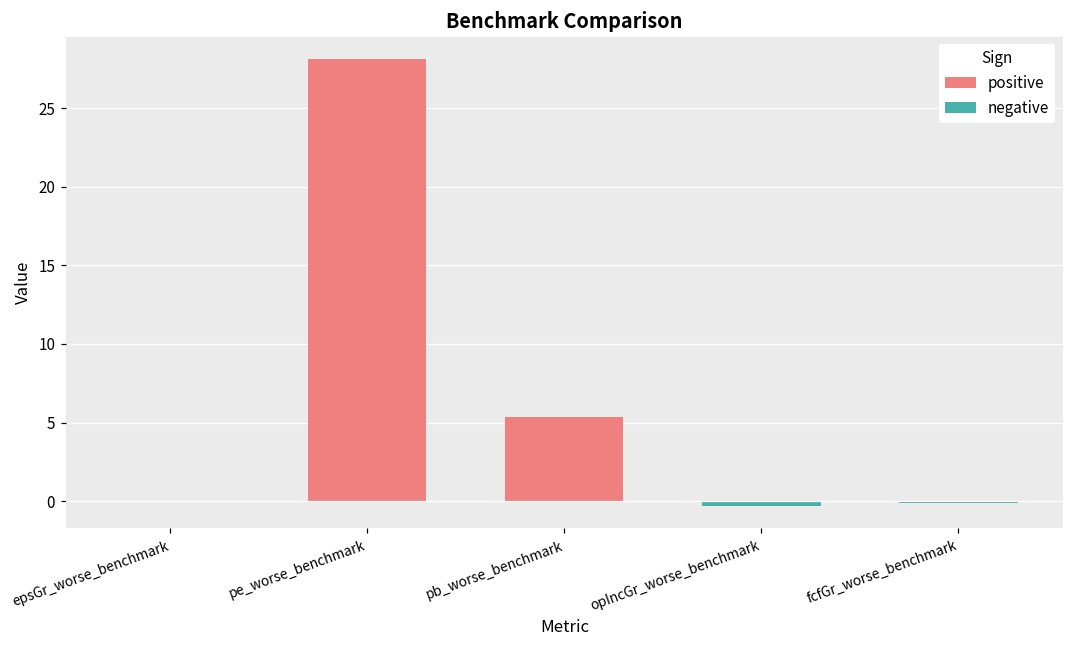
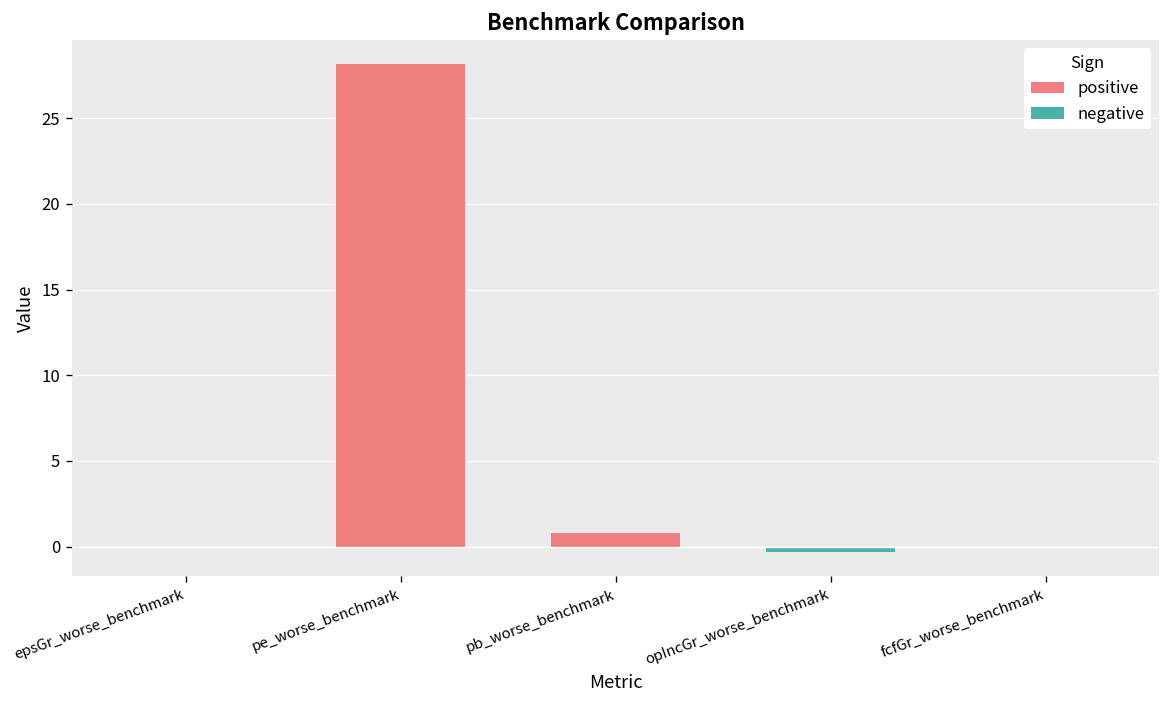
positive, pb_worse_benchmark: 5.4 -> 0.8
